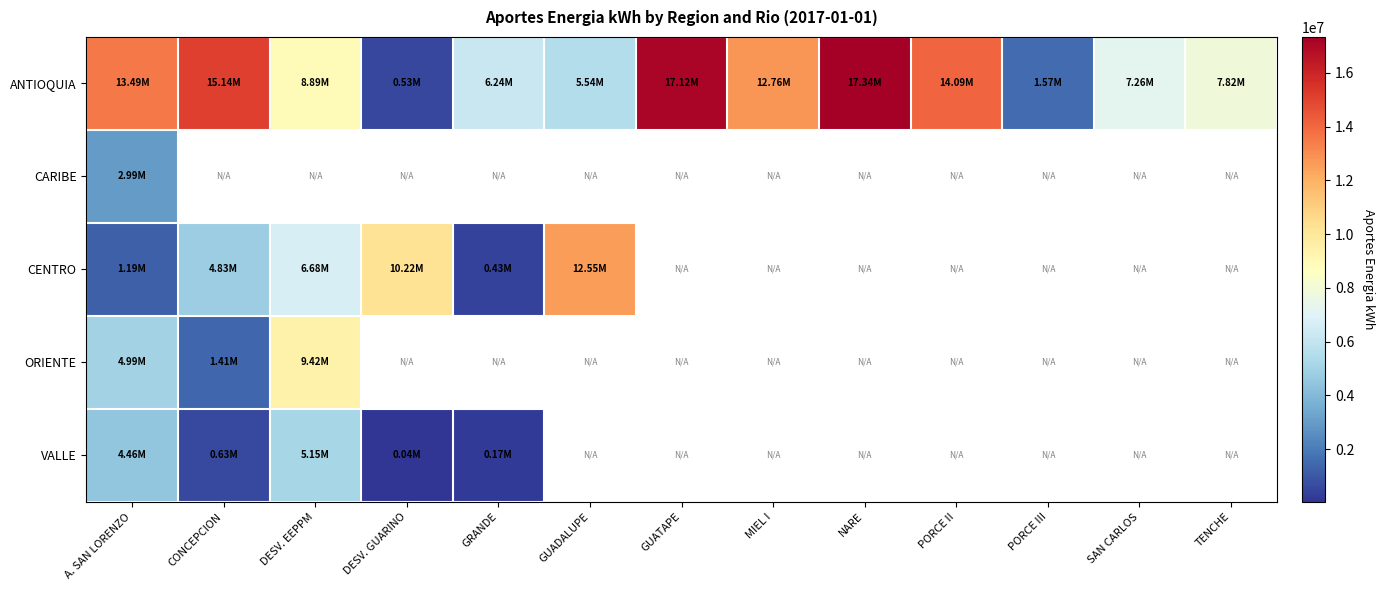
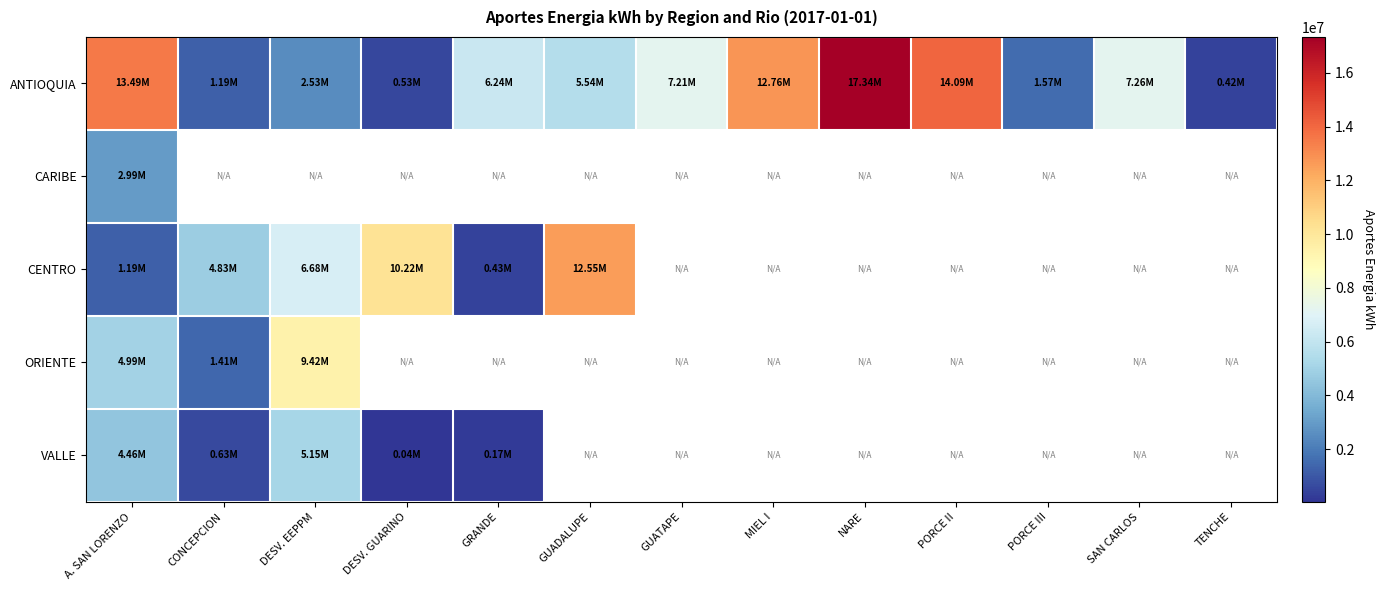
ANTIOQUIA, CONCEPCION: 15.14M -> 1.19M
ANTIOQUIA, DESV. EEPPM: 8.89M -> 2.53M
ANTIOQUIA, GUATAPE: 17.12M -> 7.21M
ANTIOQUIA, TENCHE: 7.82M -> 0.42M
